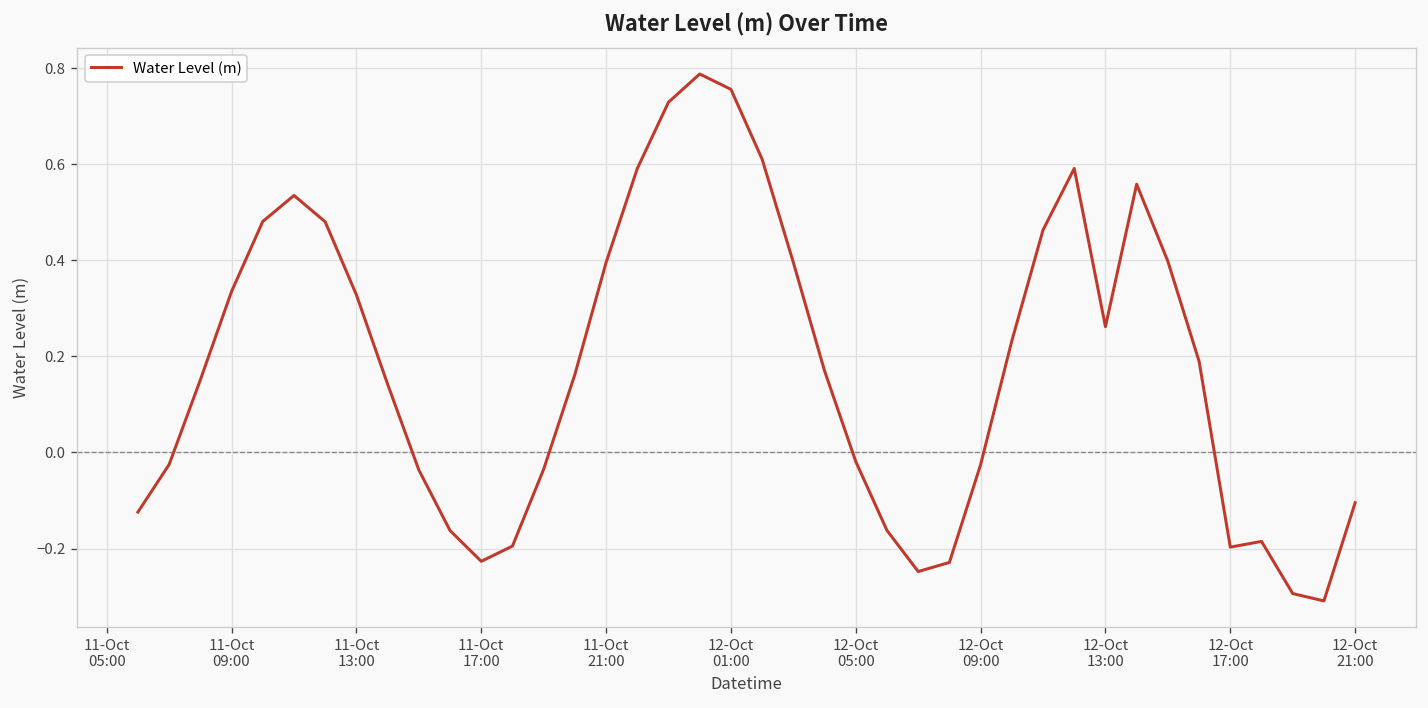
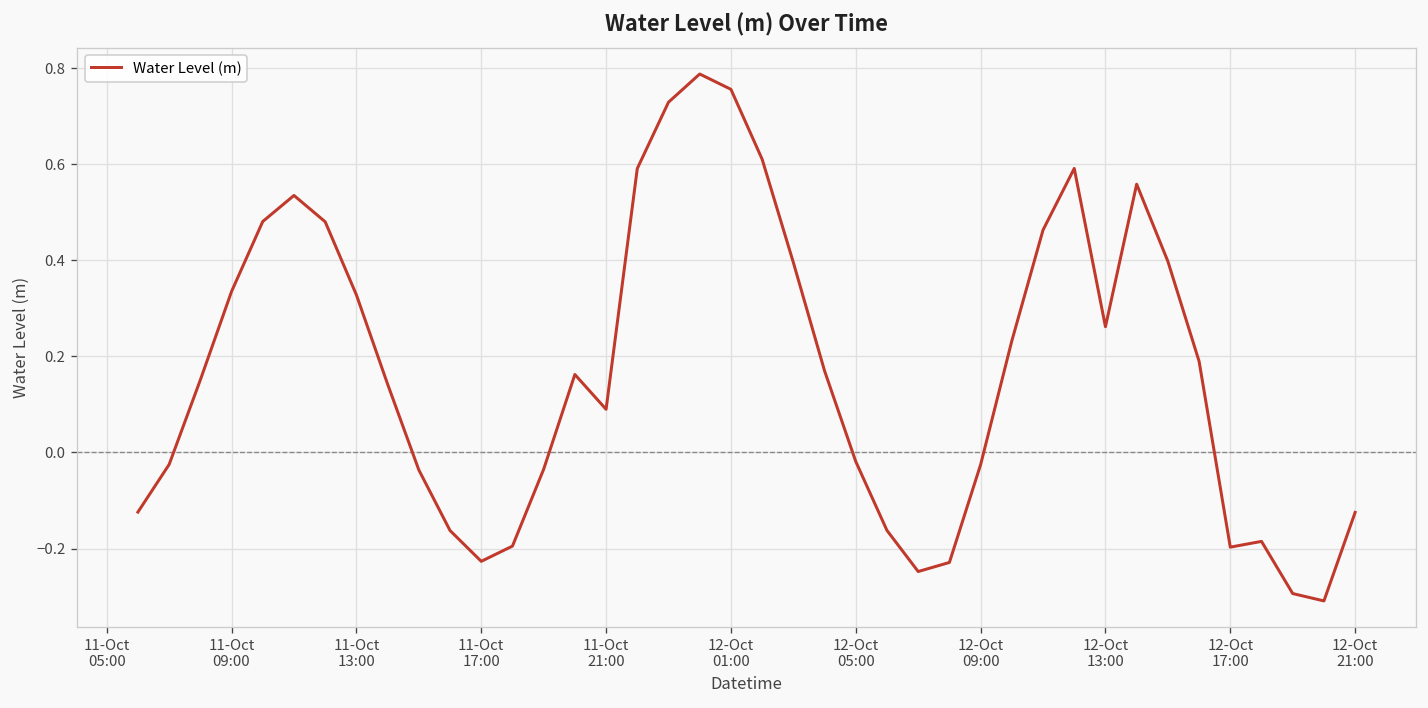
11-Oct 21:00: 0.40 -> 0.09
12-Oct 21:00: -0.10 -> -0.12
